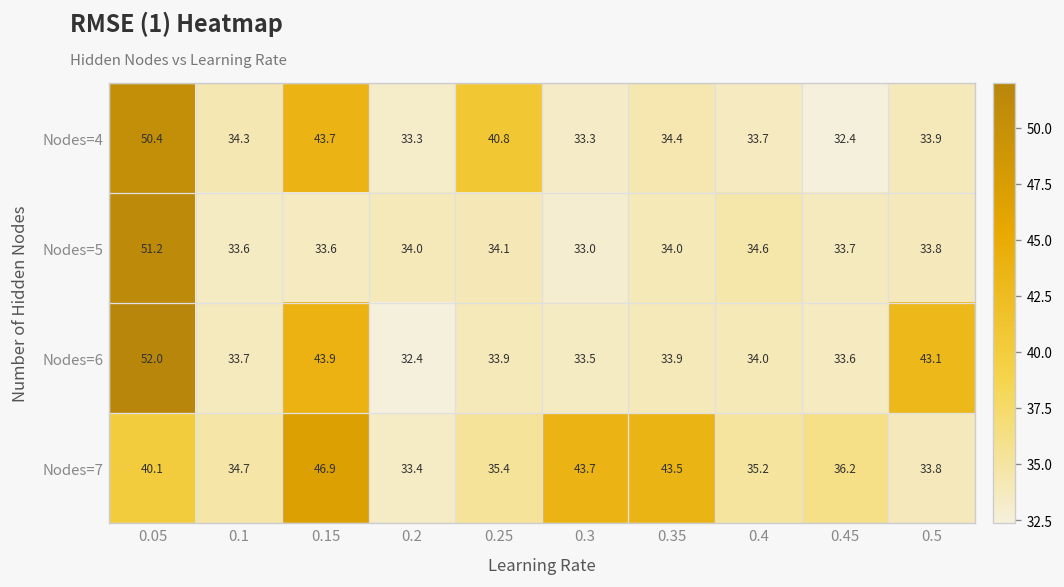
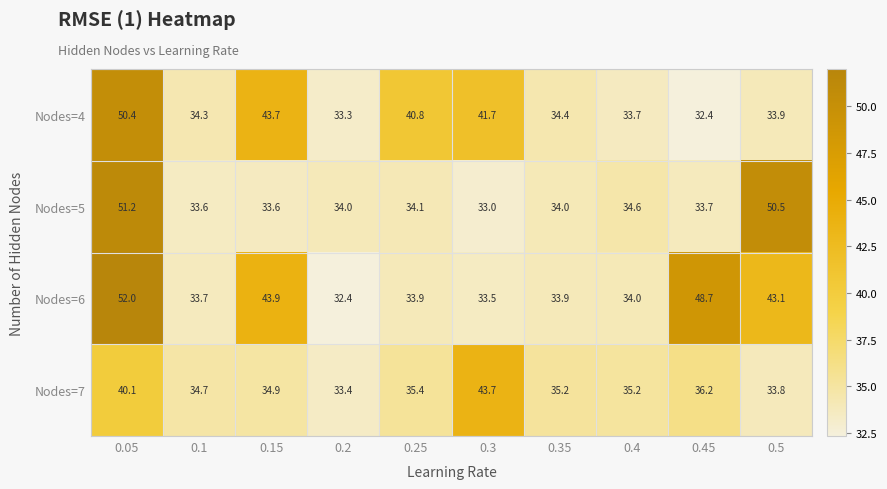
Nodes=4, 0.3: 33.3 -> 41.7
Nodes=5, 0.5: 33.8 -> 50.5
Nodes=6, 0.45: 33.6 -> 48.7
Nodes=7, 0.15: 46.9 -> 34.9
Nodes=7, 0.35: 43.5 -> 35.2
